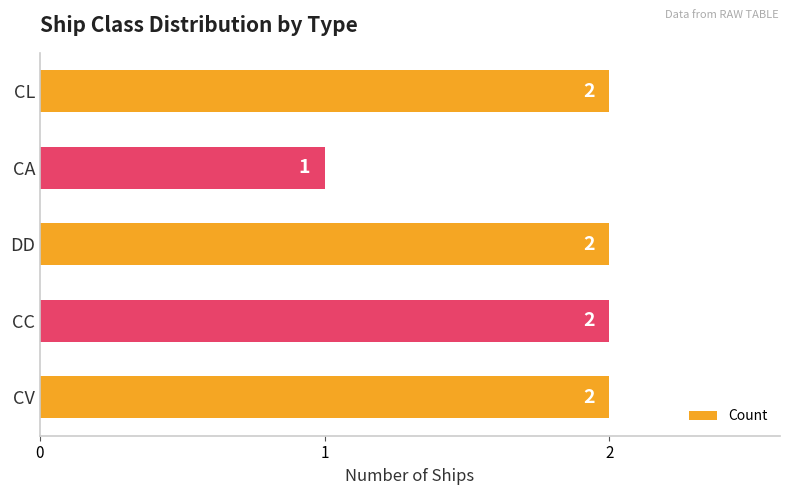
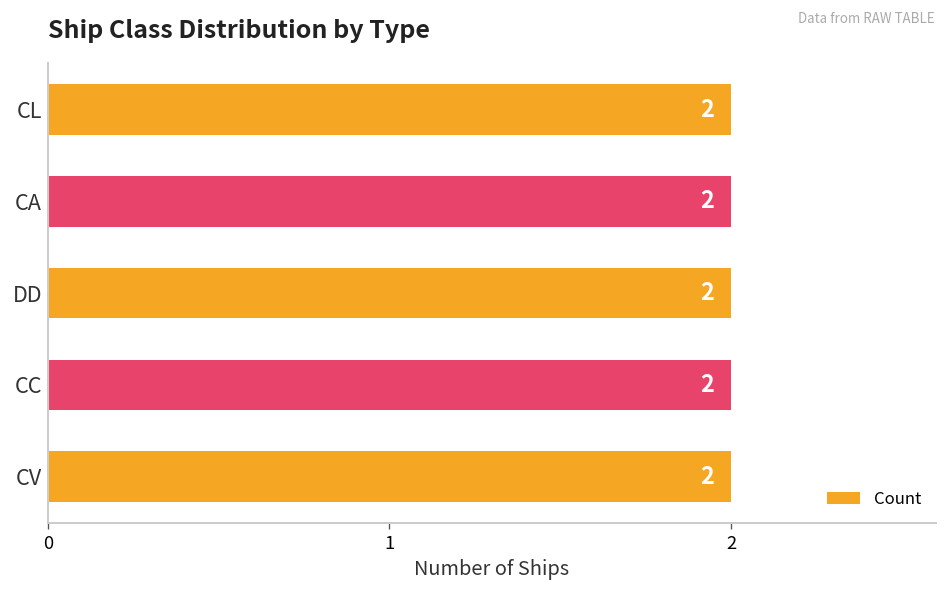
CA: 1 -> 2
